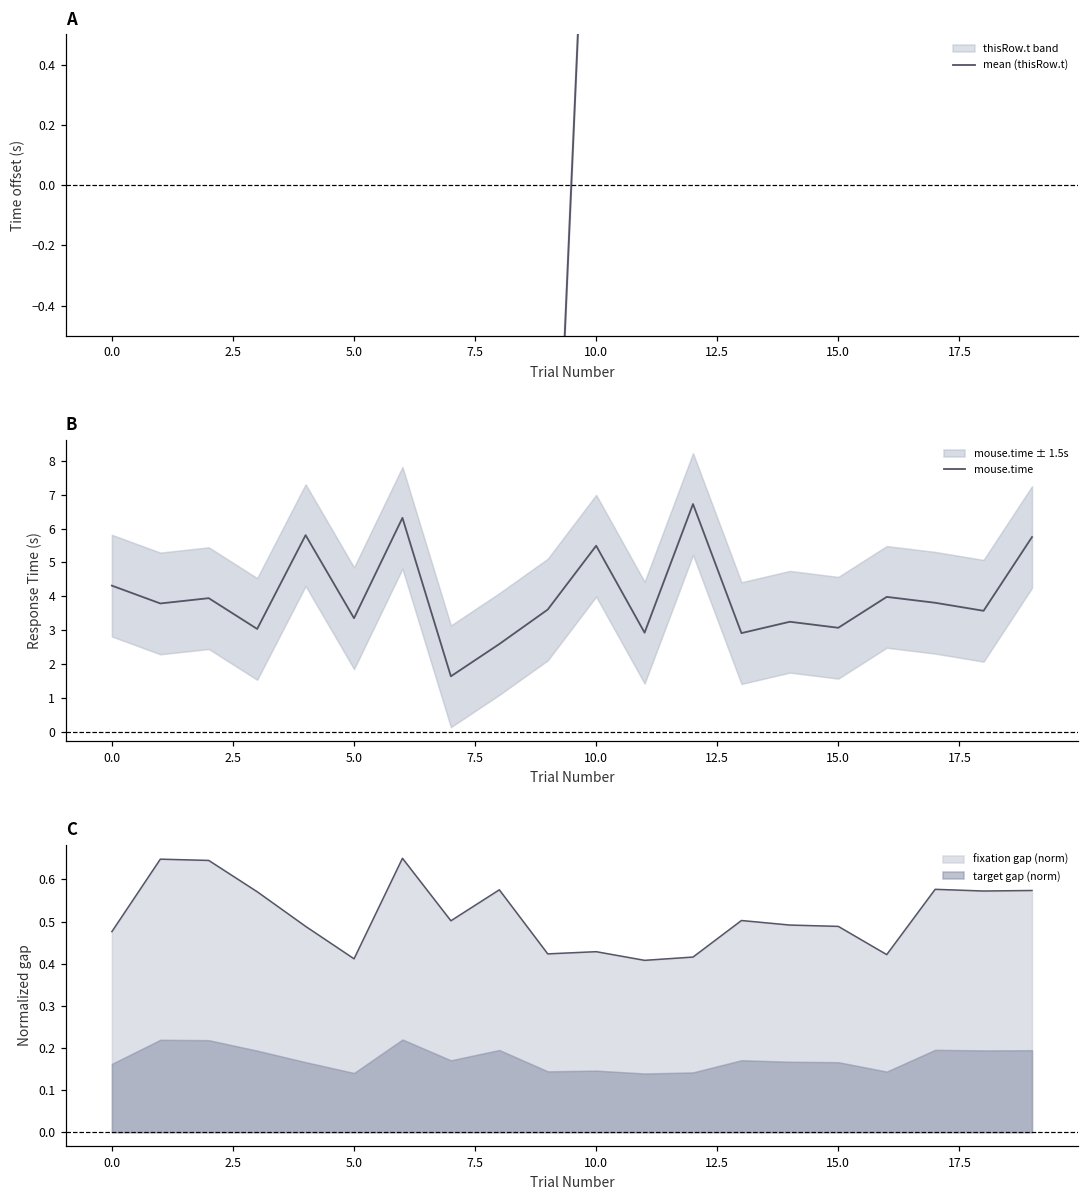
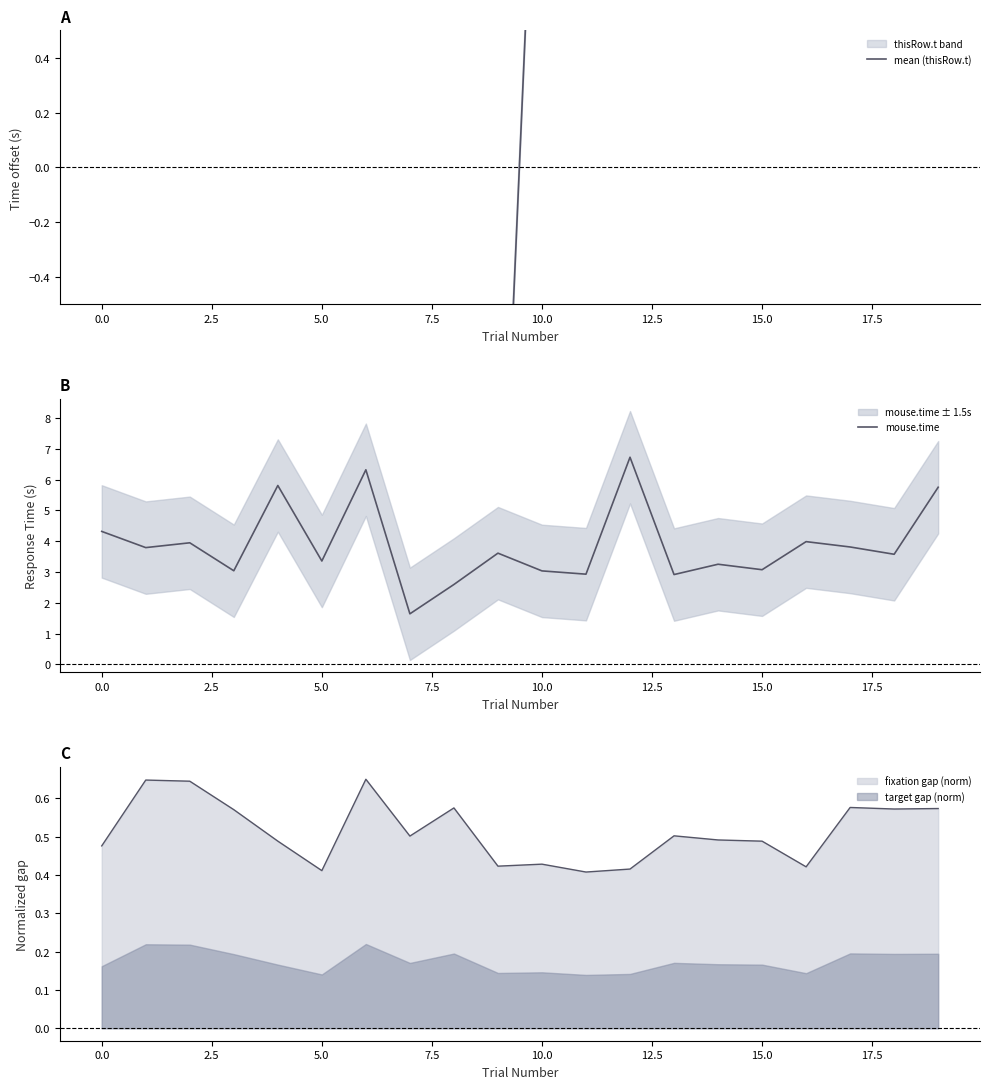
B, mouse.time, 10.0: 5.5 -> 3.0
